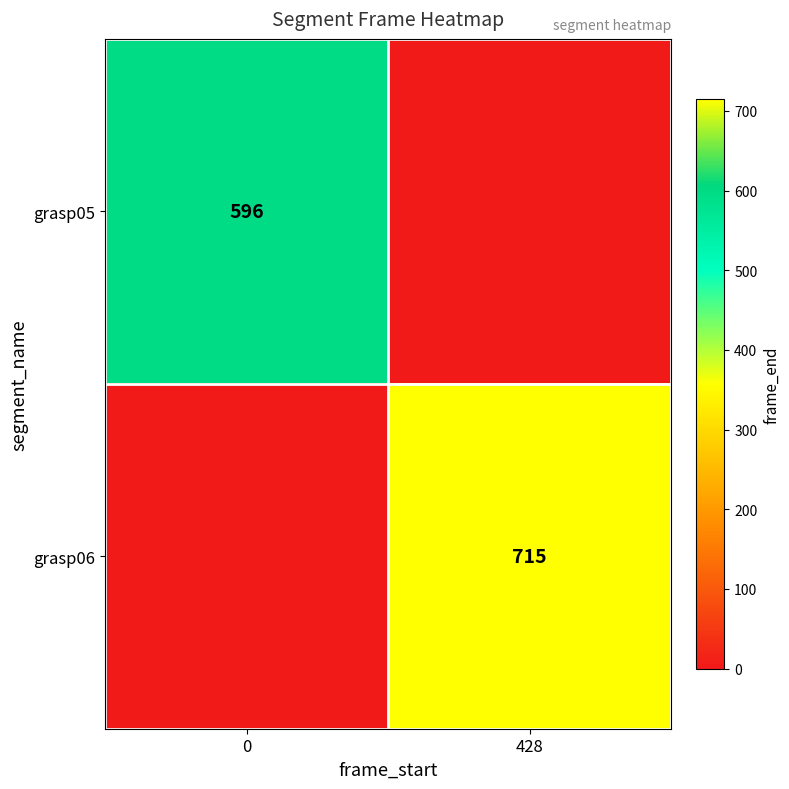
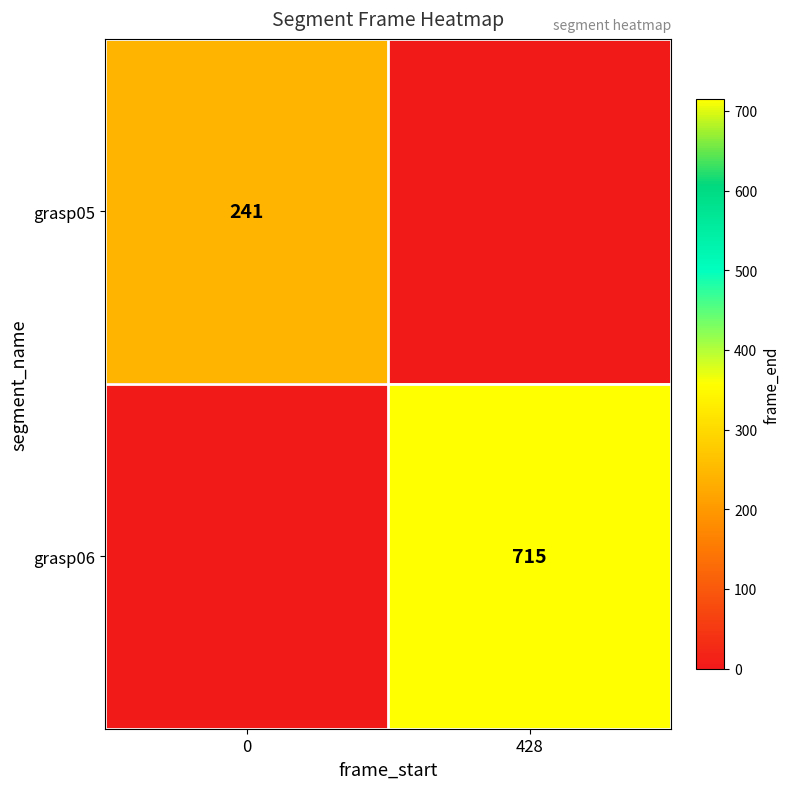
grasp05, 0: 596 -> 241
